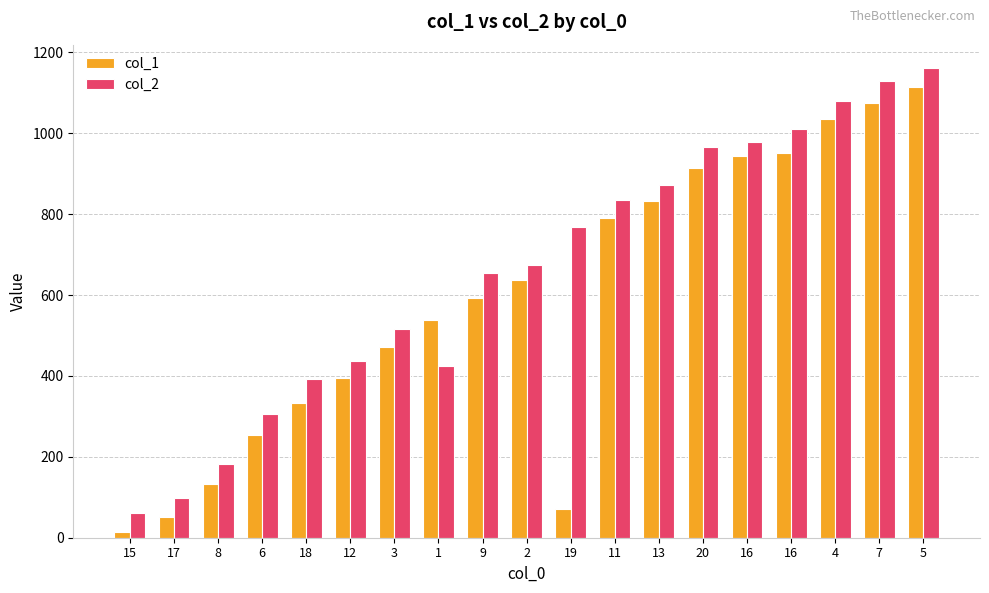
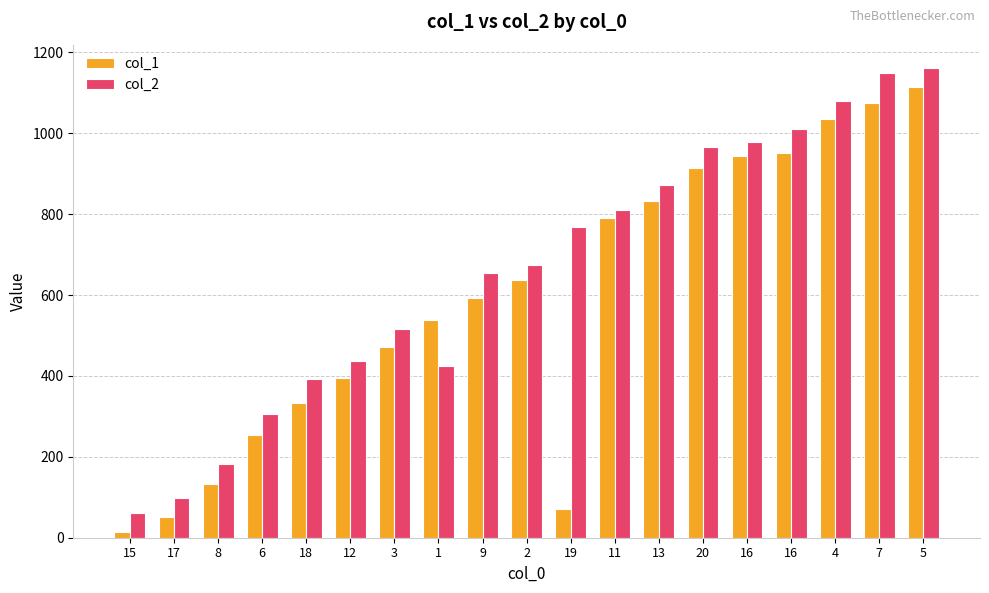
col_2, 11: 830 -> 810
col_2, 7: 1130 -> 1150
